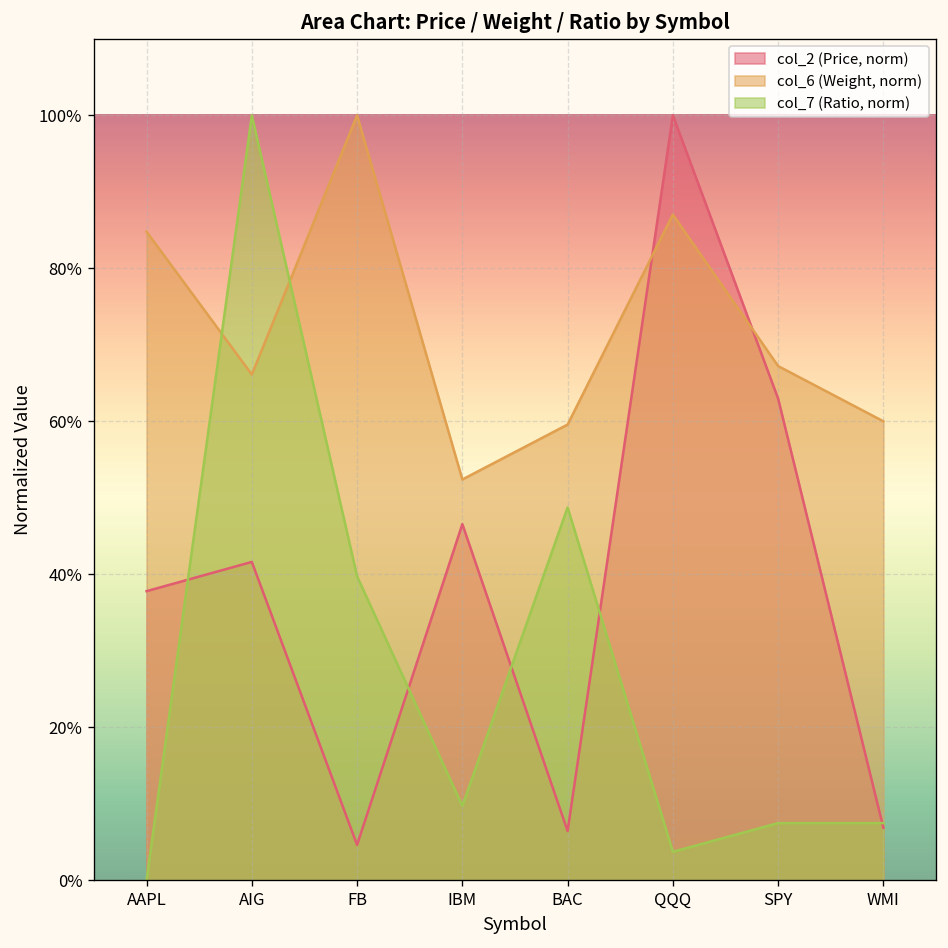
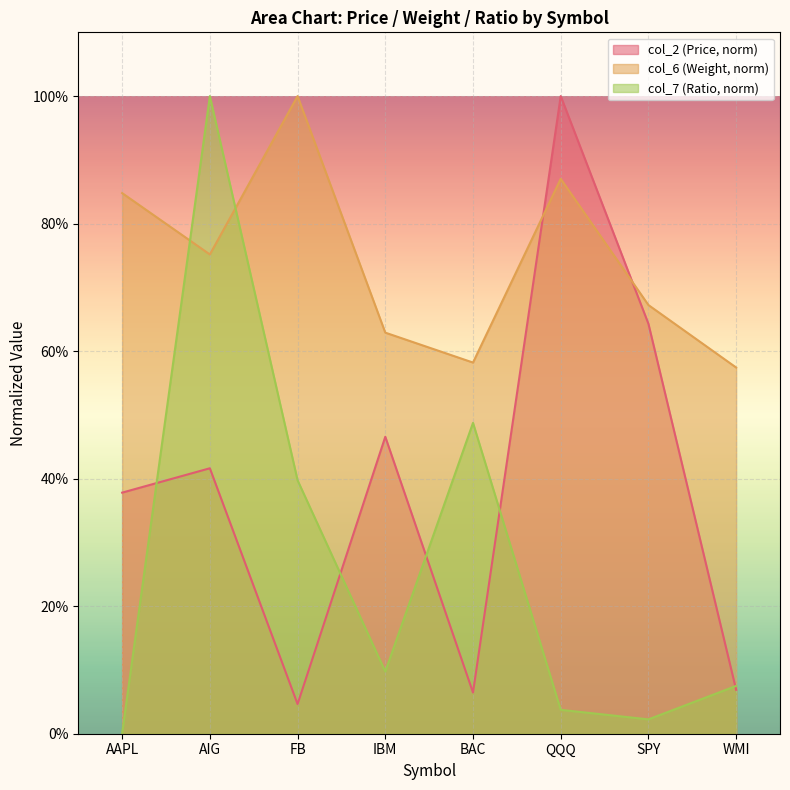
col_6 (Weight, norm), AIG: 66% -> 75%
col_6 (Weight, norm), IBM: 52% -> 63%
col_6 (Weight, norm), BAC: 60% -> 58%
col_2 (Price, norm), SPY: 63% -> 64%
col_7 (Ratio, norm), SPY: 8% -> 2%
col_6 (Weight, norm), WMI: 60% -> 57%
